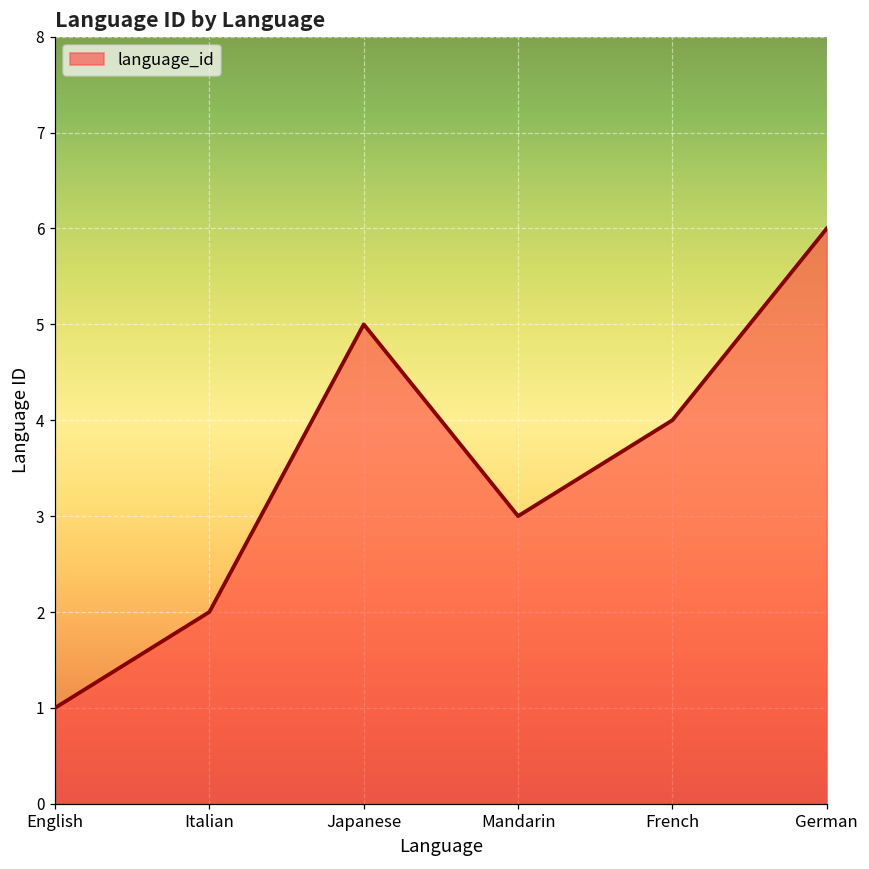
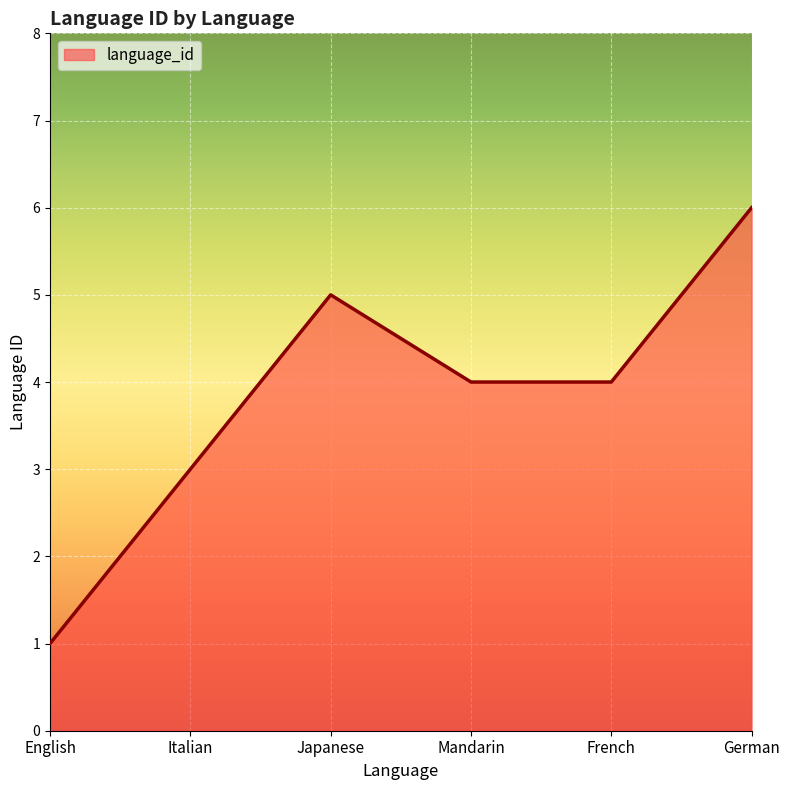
Italian: 2 -> 3
Mandarin: 3 -> 4
